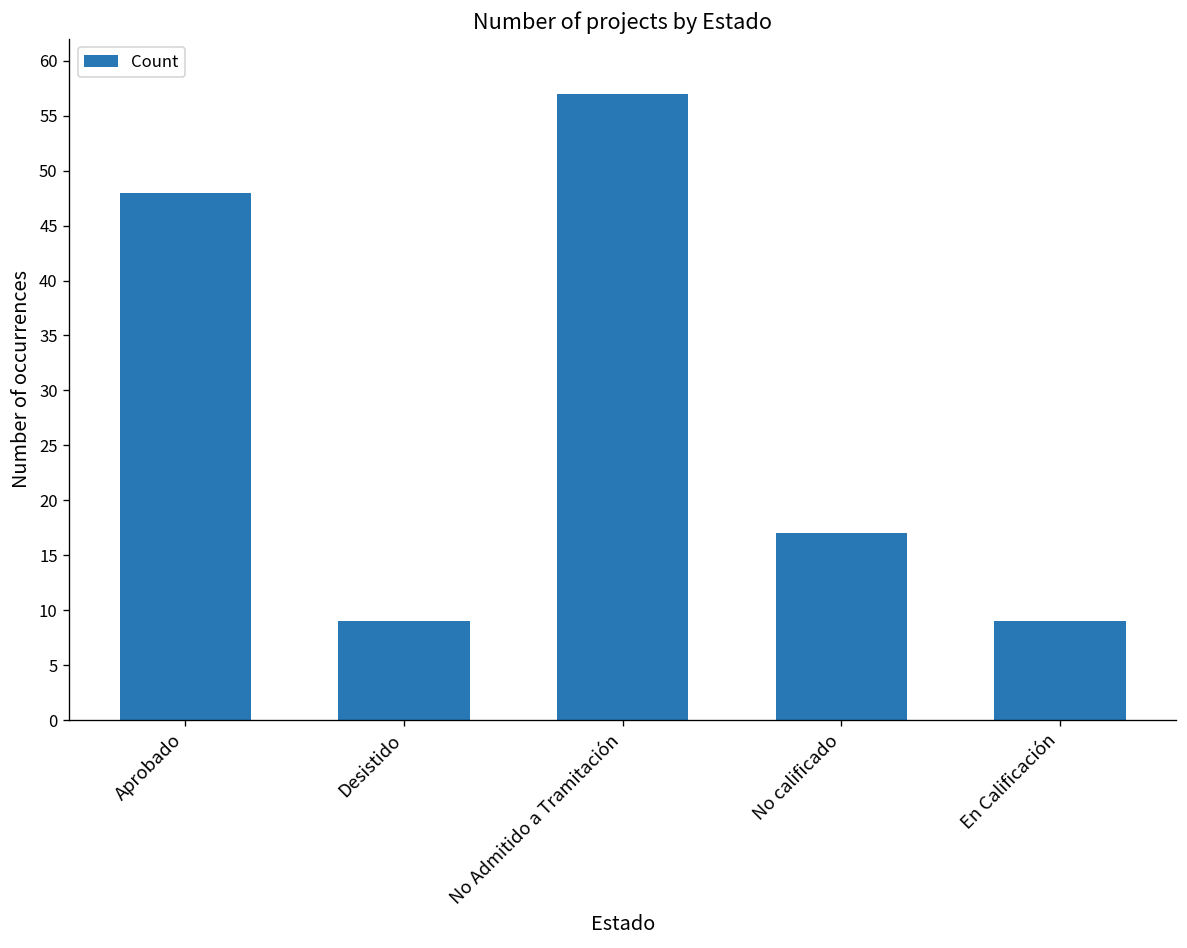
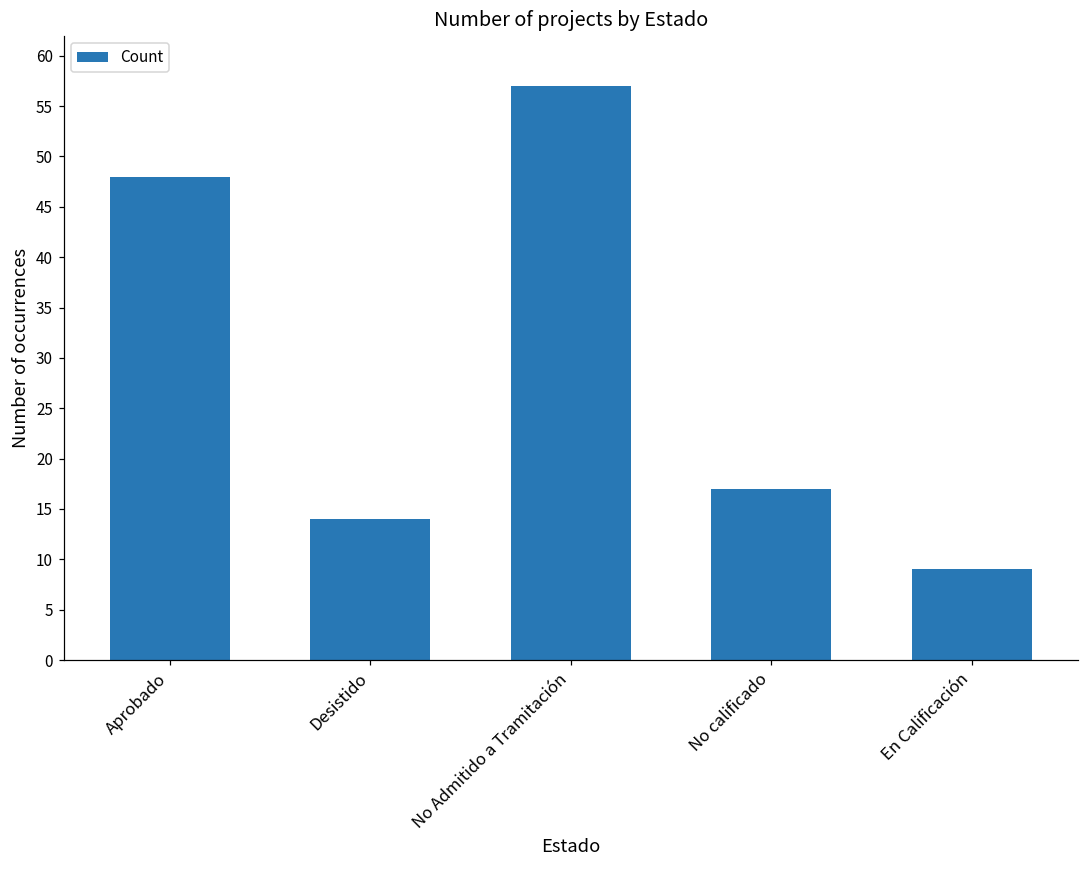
Desistido: 9 -> 14
